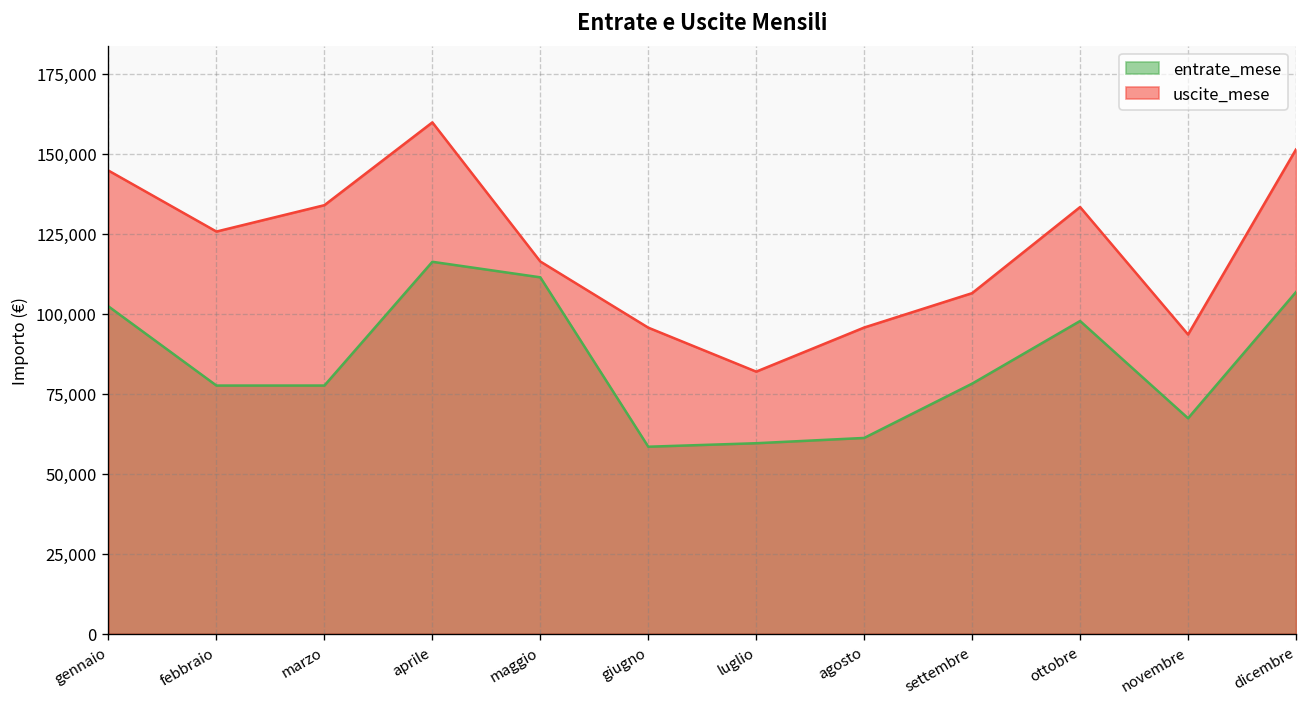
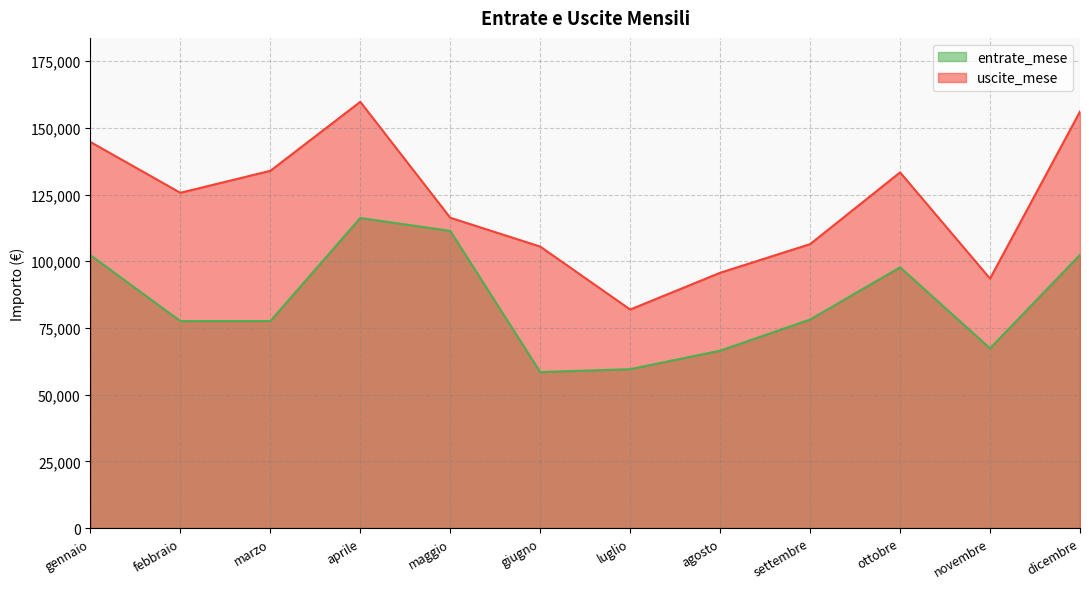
uscite_mese, giugno: 96,000 -> 105,000
entrate_mese, agosto: 61,000 -> 66,000
entrate_mese, dicembre: 107,000 -> 102,000
uscite_mese, dicembre: 151,000 -> 156,000
